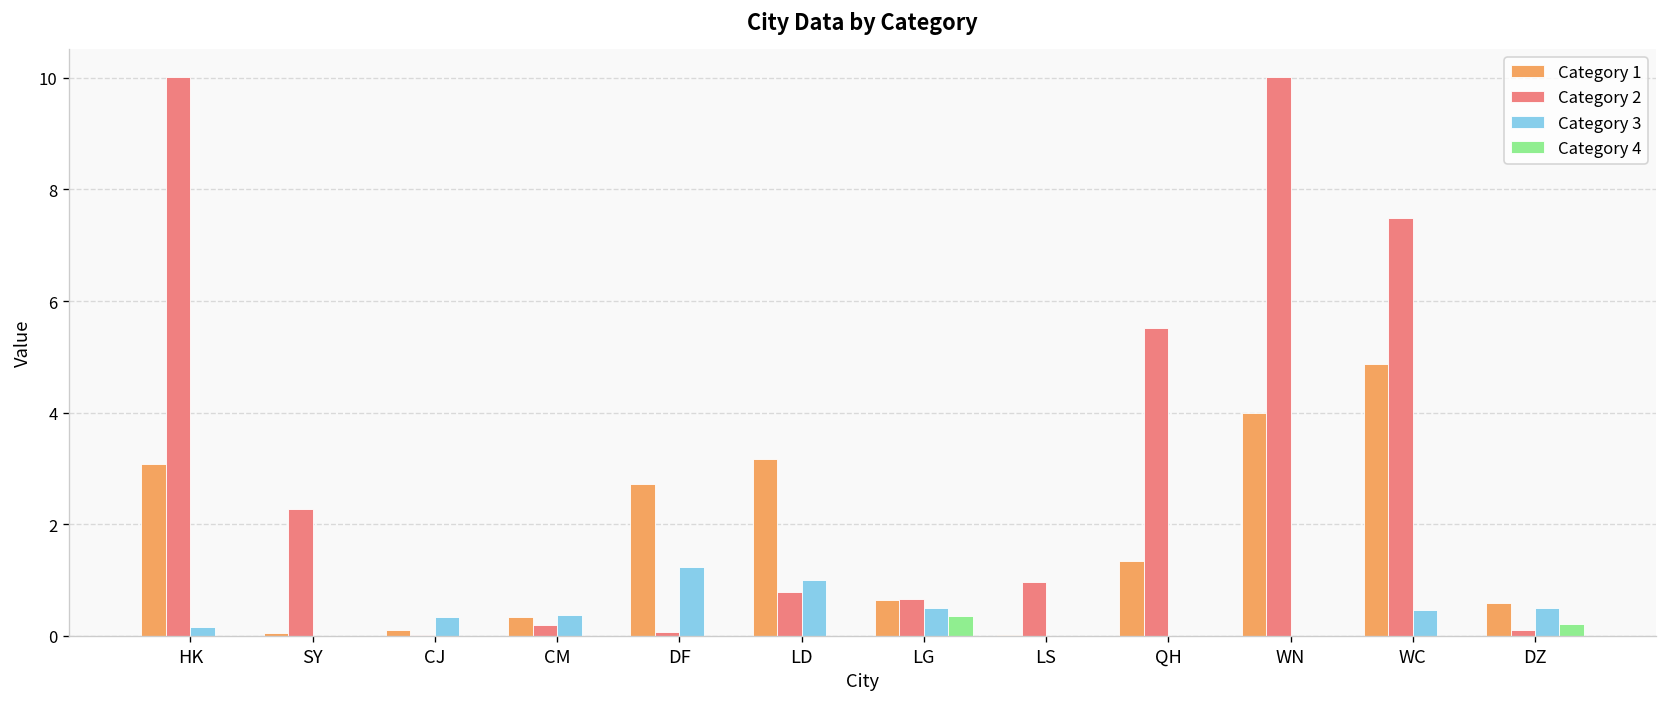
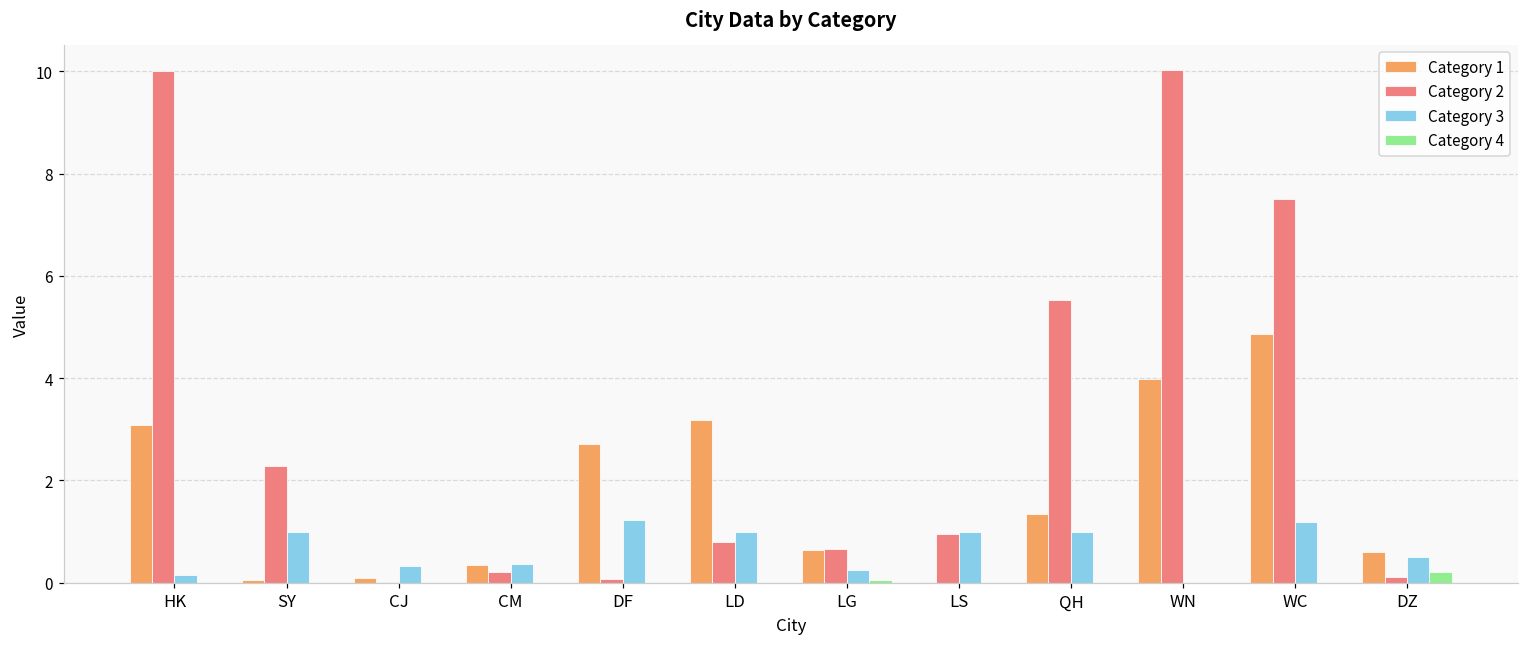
Category 3, SY: 0 -> 1
Category 3, LG: 0.5 -> 0.3
Category 4, LG: 0.4 -> 0.0
Category 3, LS: 0 -> 1
Category 3, QH: 0 -> 1
Category 3, WC: 0.5 -> 1.2
